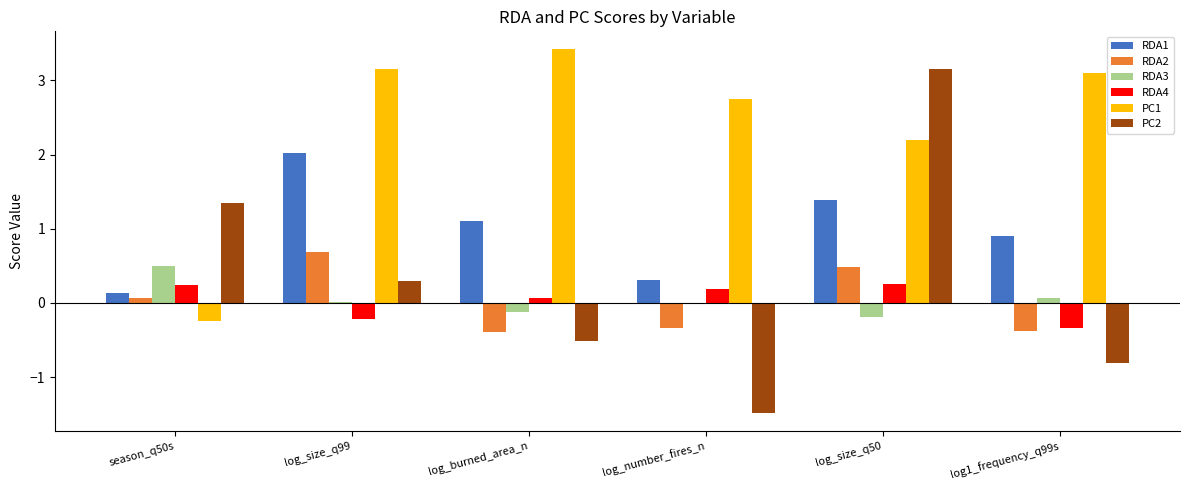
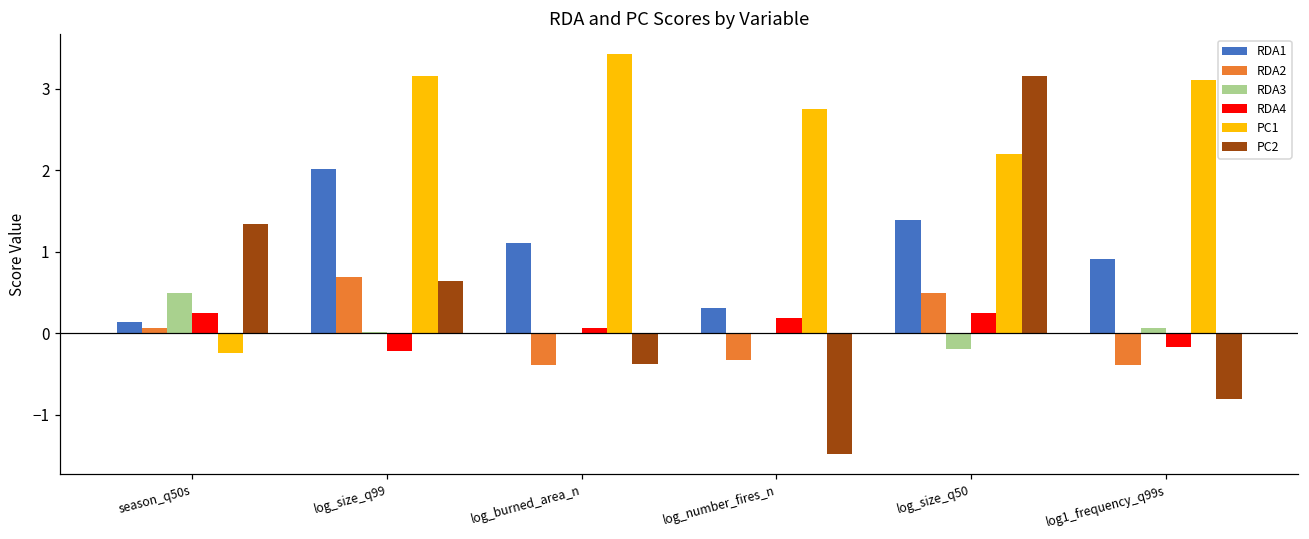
PC2, log_size_q99: 0.3 -> 0.6
RDA3, log_burned_area_n: -0.1 -> 0.0
PC2, log_burned_area_n: -0.5 -> -0.4
RDA4, log1_frequency_q99s: -0.3 -> -0.2
